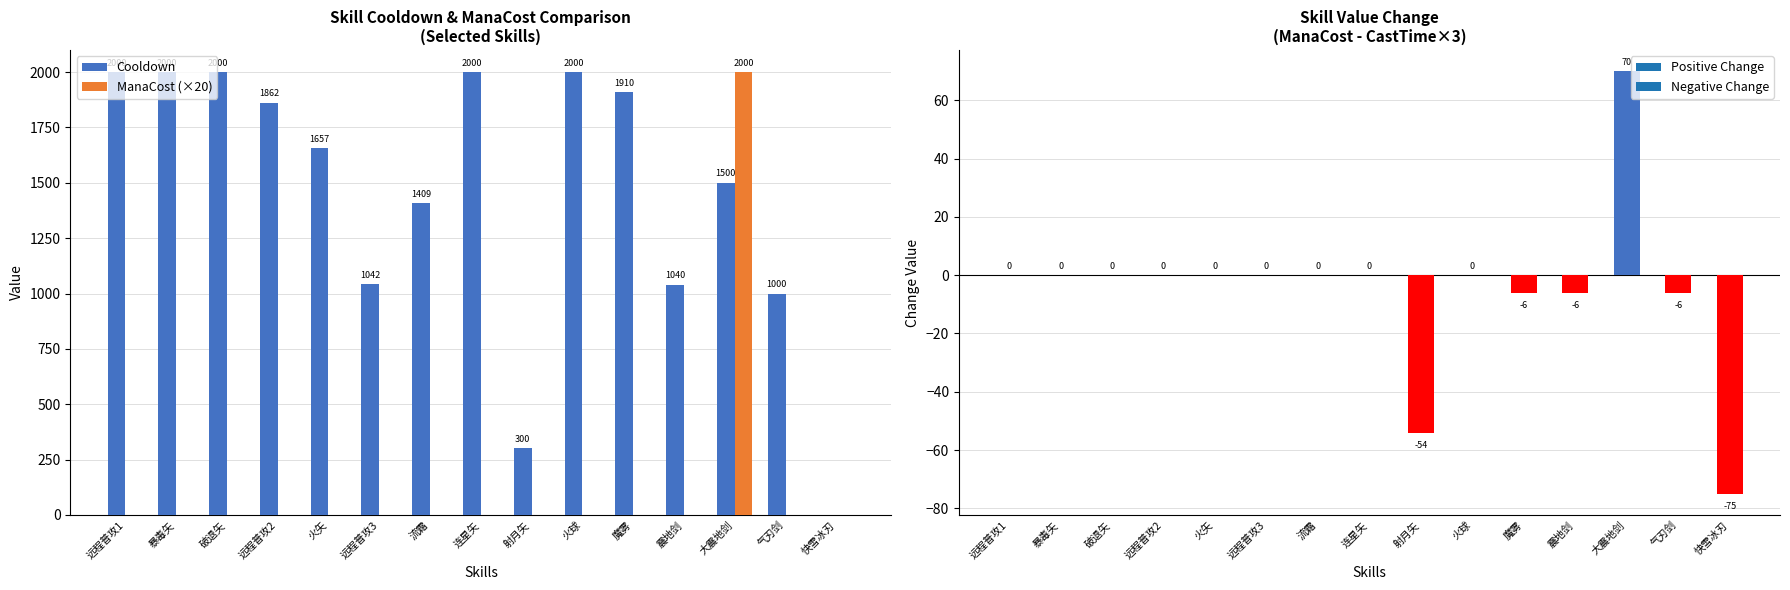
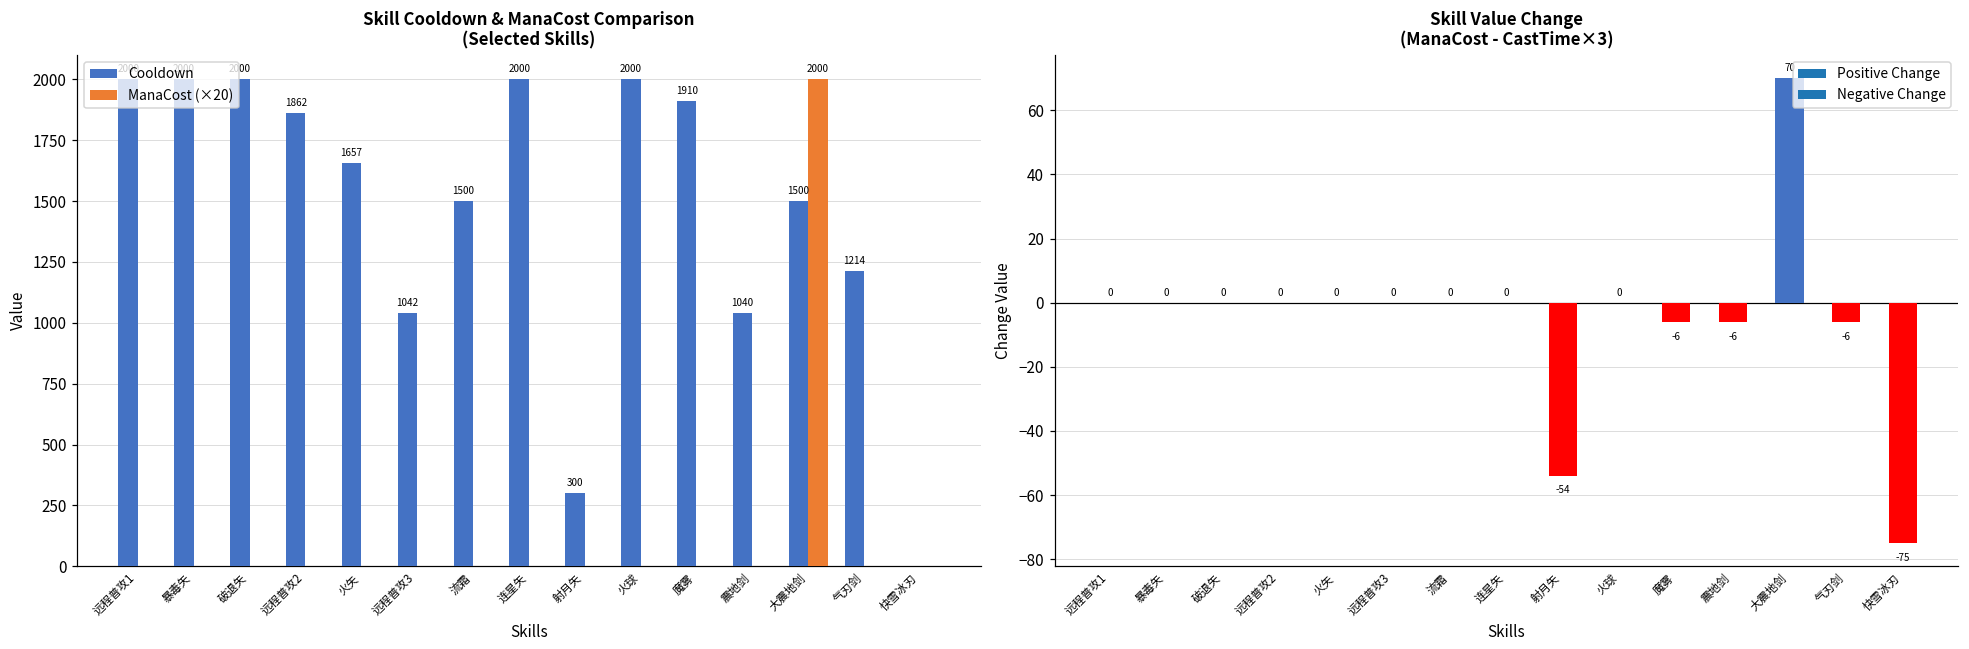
Skill Cooldown & ManaCost Comparison (Selected Skills), Cooldown, 流霜: 1409 -> 1500
Skill Cooldown & ManaCost Comparison (Selected Skills), Cooldown, 气刃剑: 1000 -> 1214
